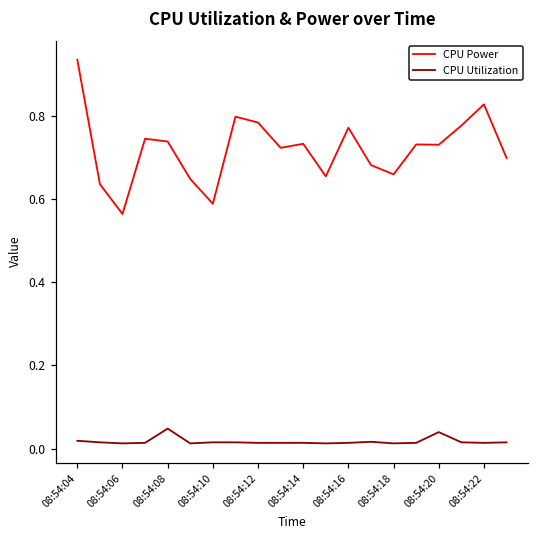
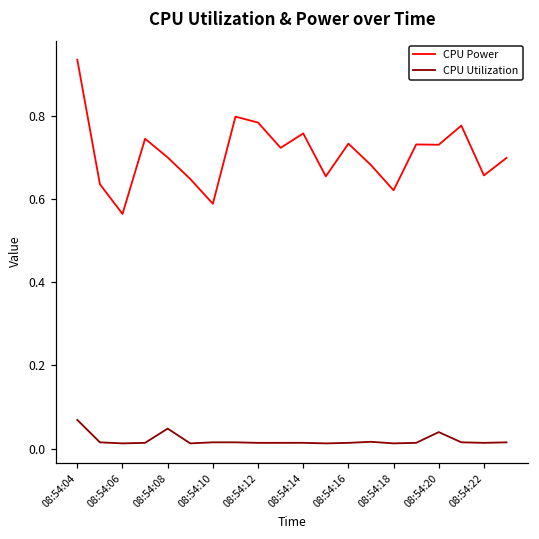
CPU Utilization, 08:54:04: 0.02 -> 0.07
CPU Power, 08:54:08: 0.74 -> 0.70
CPU Power, 08:54:14: 0.73 -> 0.76
CPU Power, 08:54:16: 0.77 -> 0.73
CPU Power, 08:54:18: 0.66 -> 0.62
CPU Power, 08:54:22: 0.83 -> 0.66
